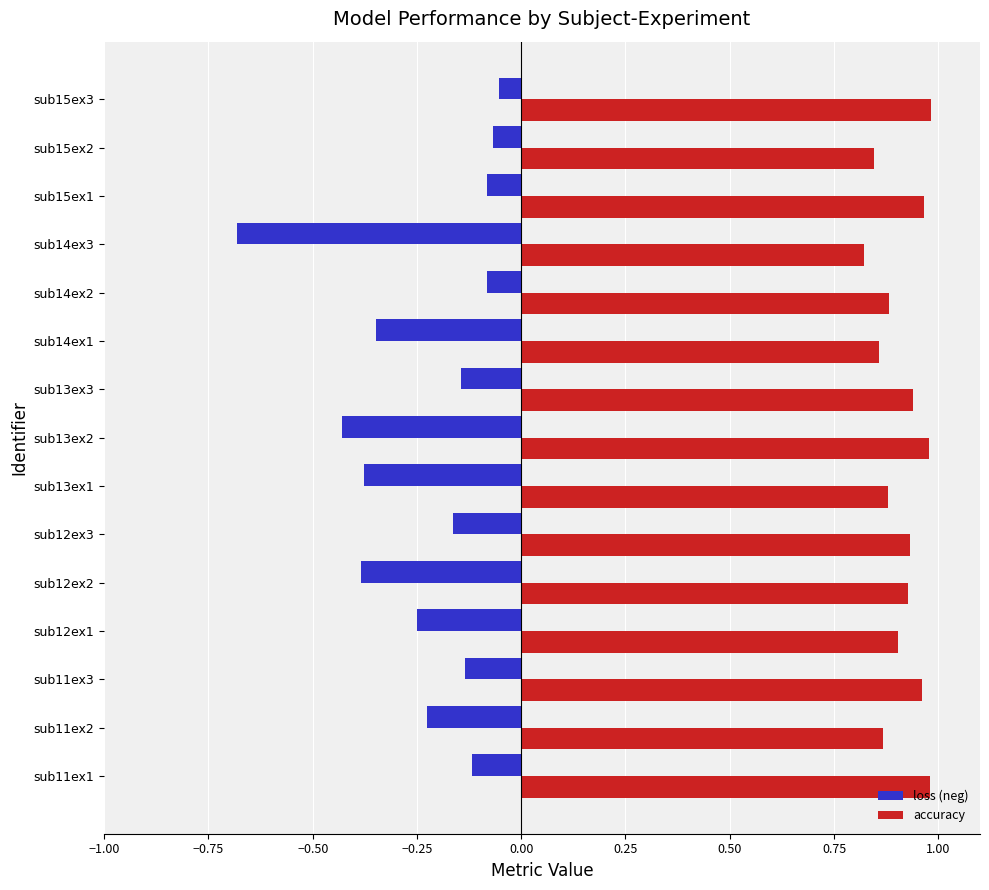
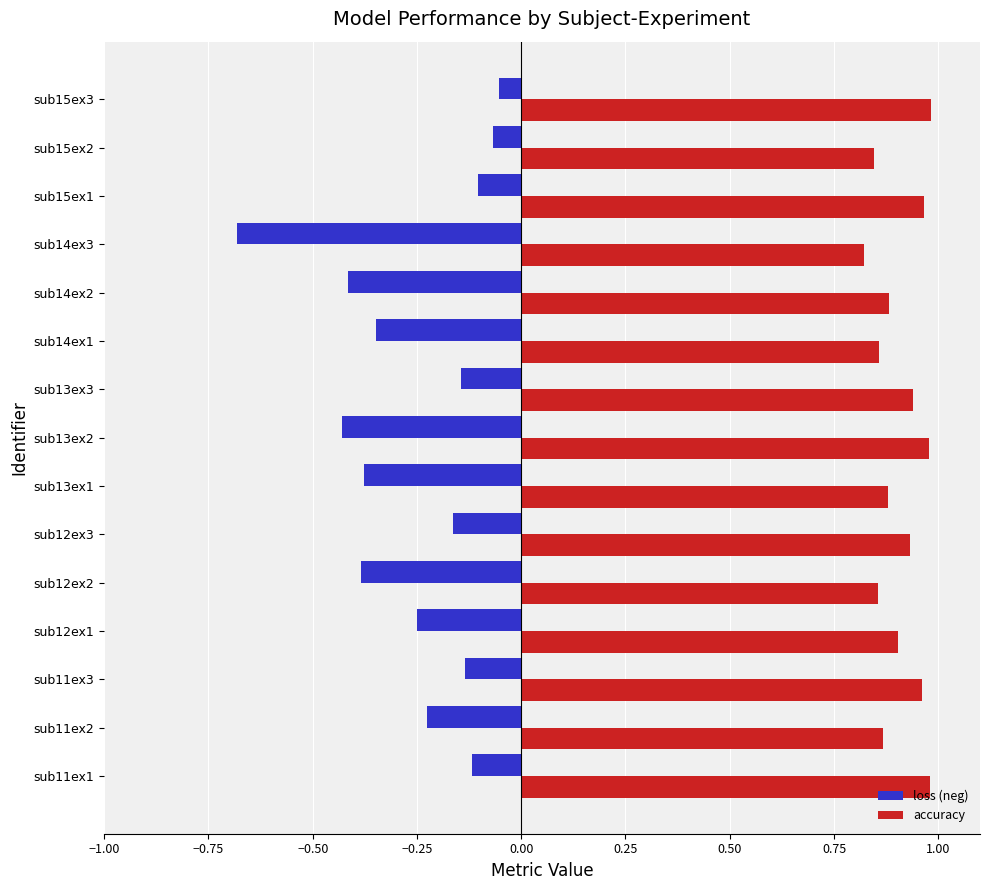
loss (neg), sub15ex1: -0.08 -> -0.10
loss (neg), sub14ex2: -0.08 -> -0.41
accuracy, sub12ex2: 0.93 -> 0.86
